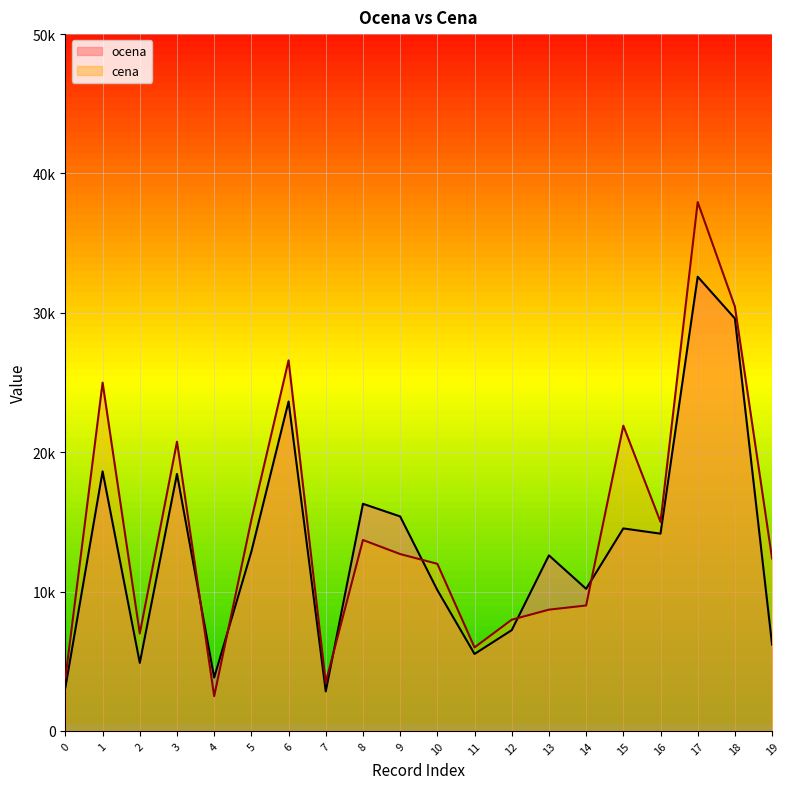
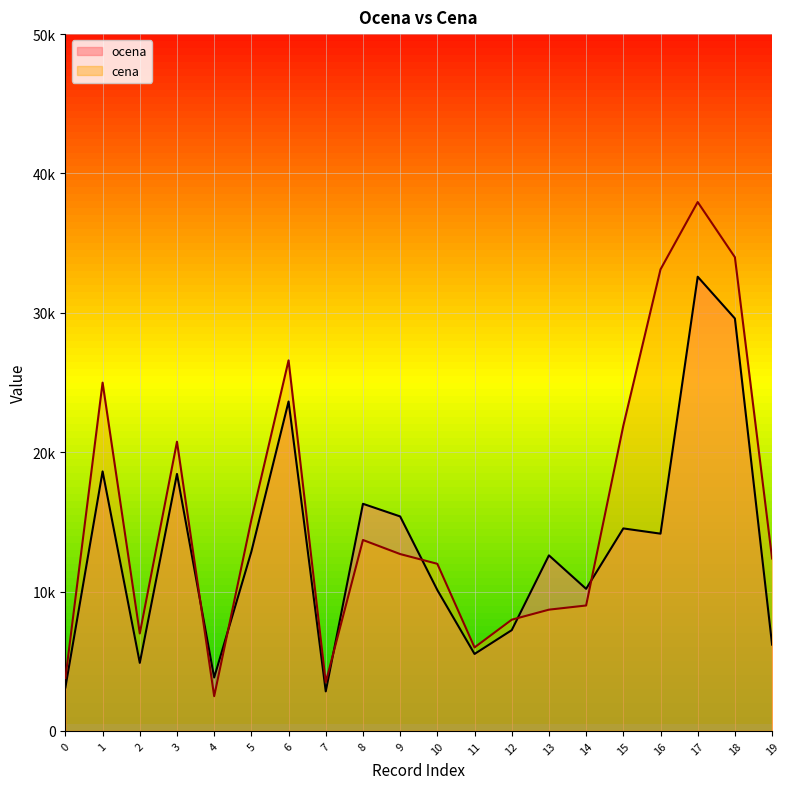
cena, 16: 15000 -> 33100
cena, 18: 30400 -> 34000
